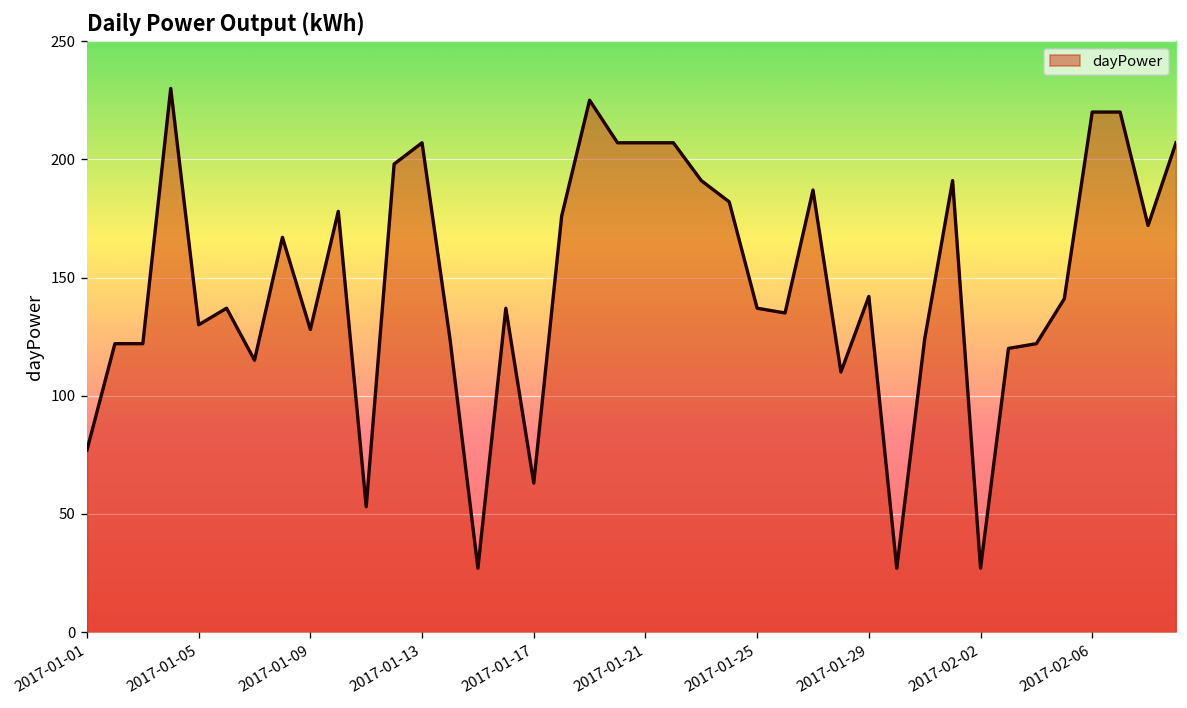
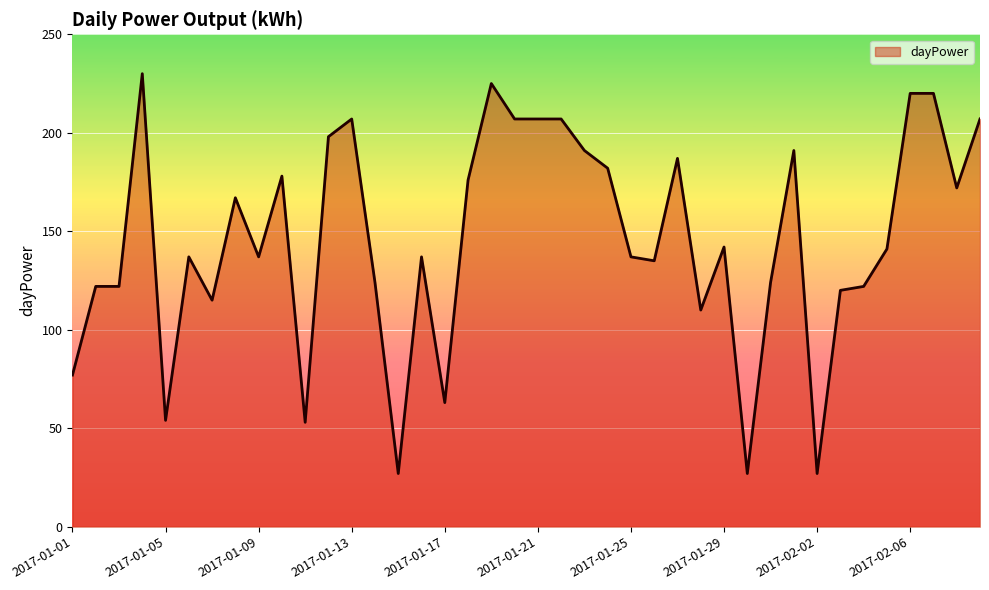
2017-01-05: 130 -> 54
2017-01-09: 128 -> 137
